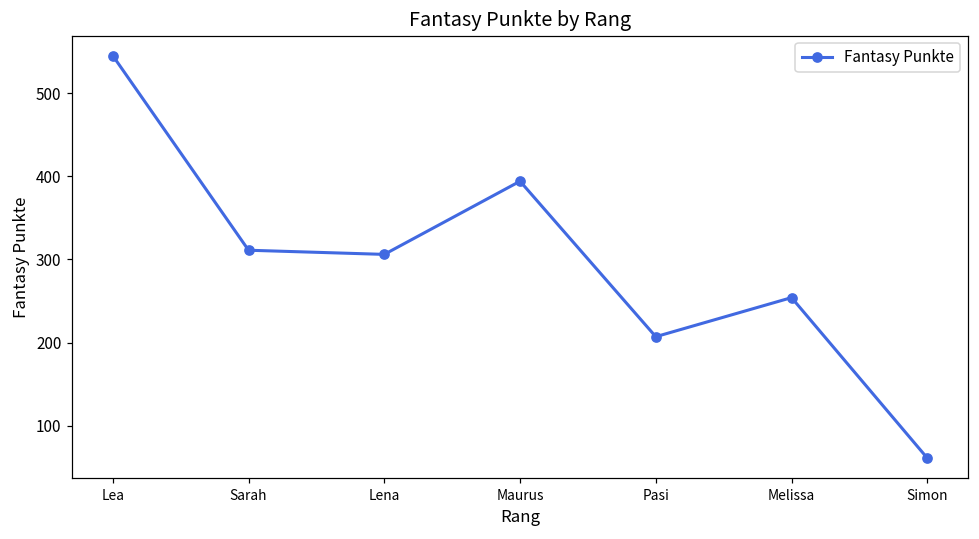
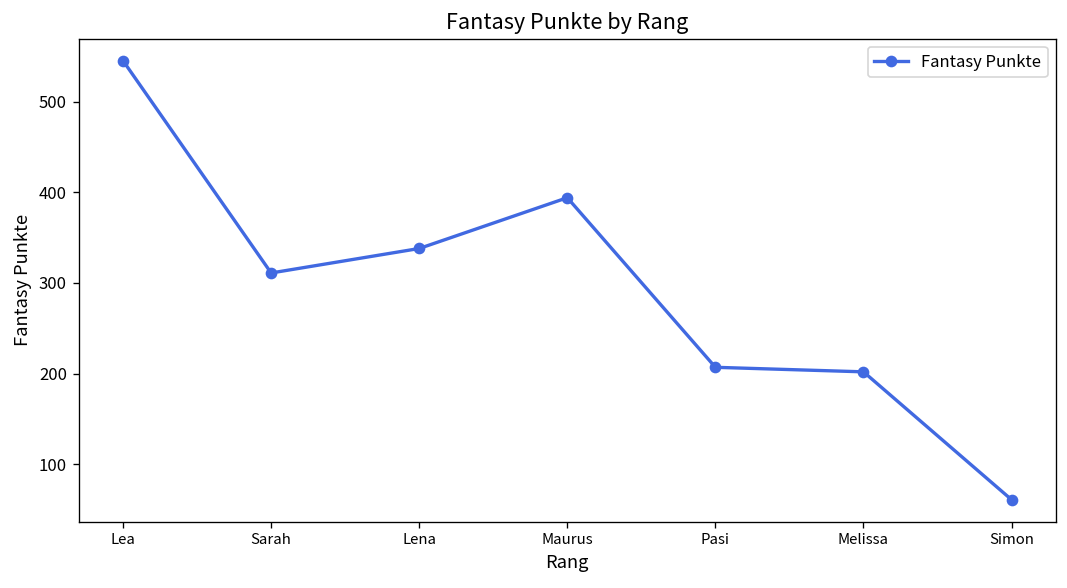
Lena: 310 -> 340
Melissa: 250 -> 200
